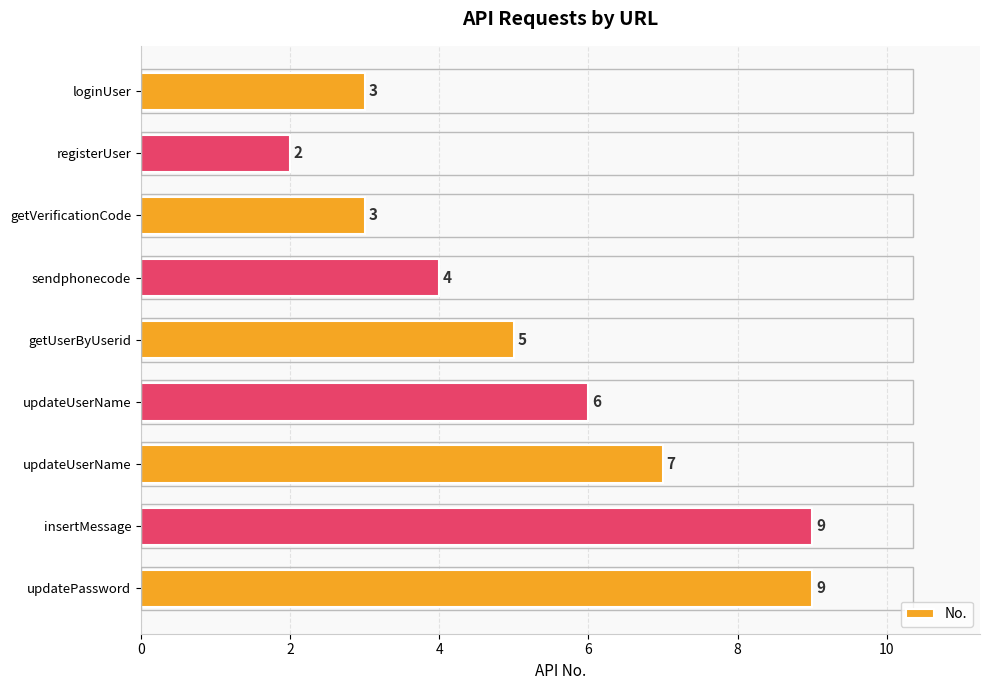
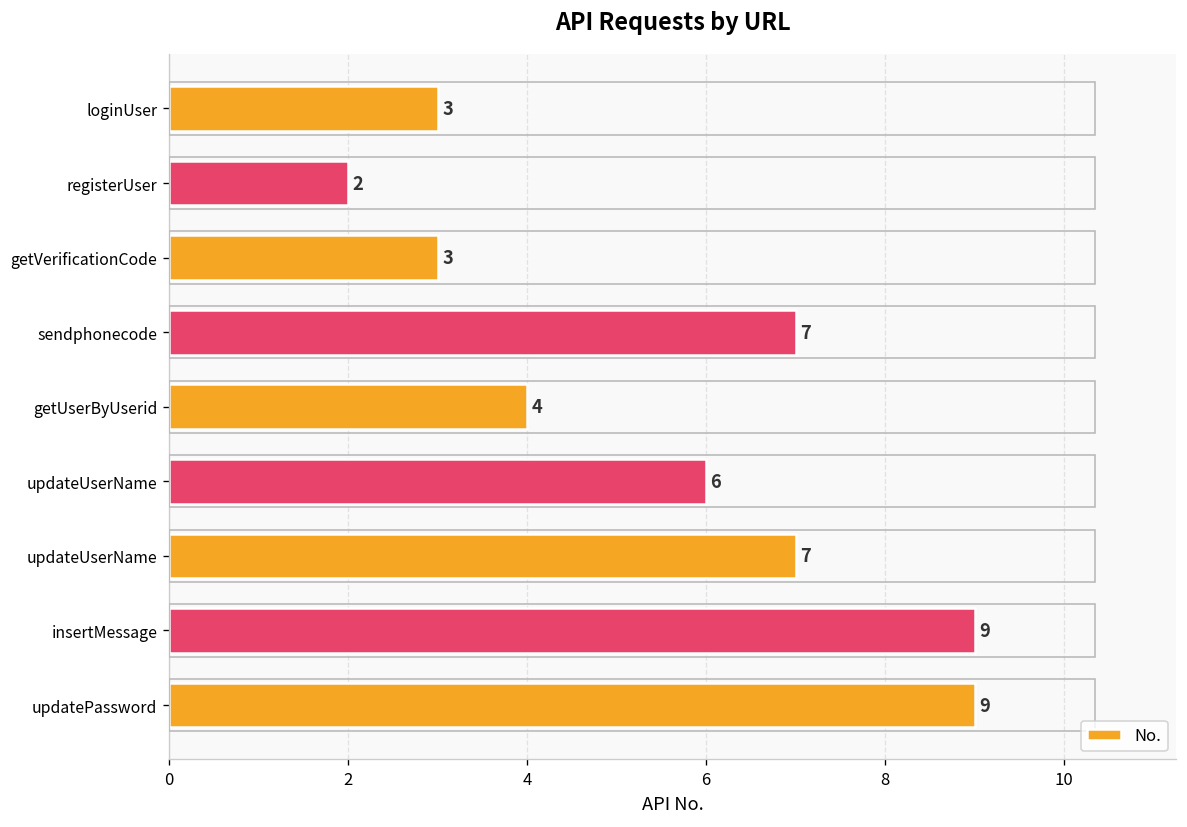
sendphonecode: 4 -> 7
getUserByUserid: 5 -> 4
